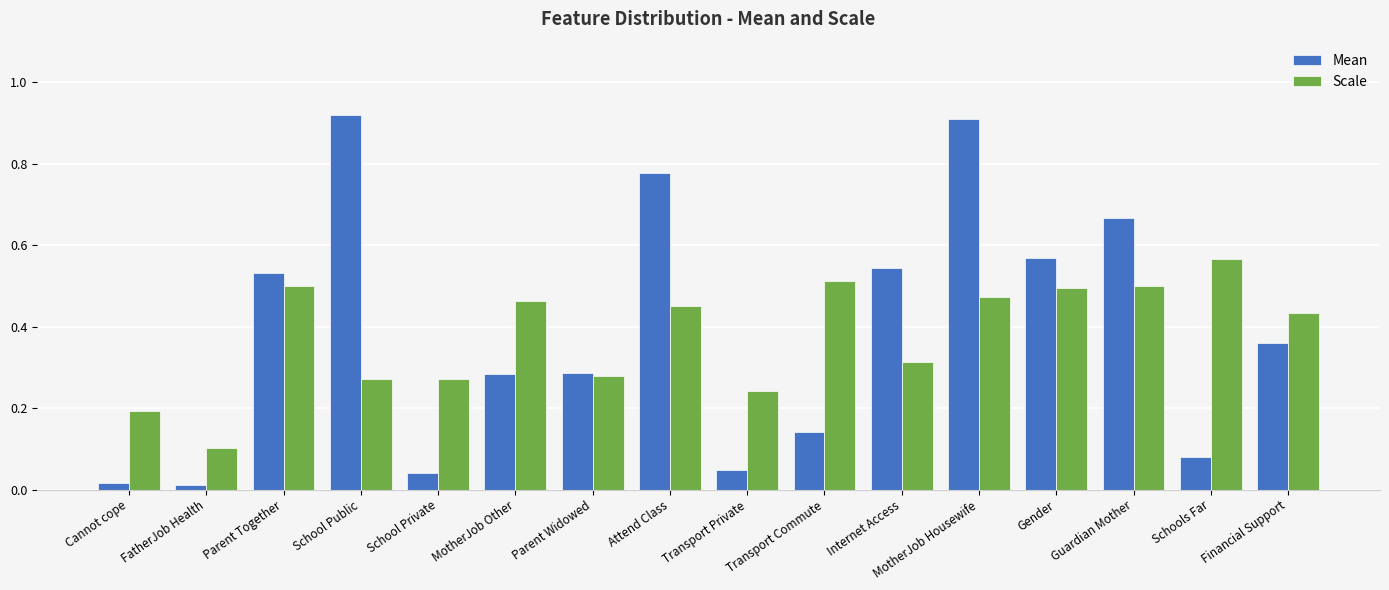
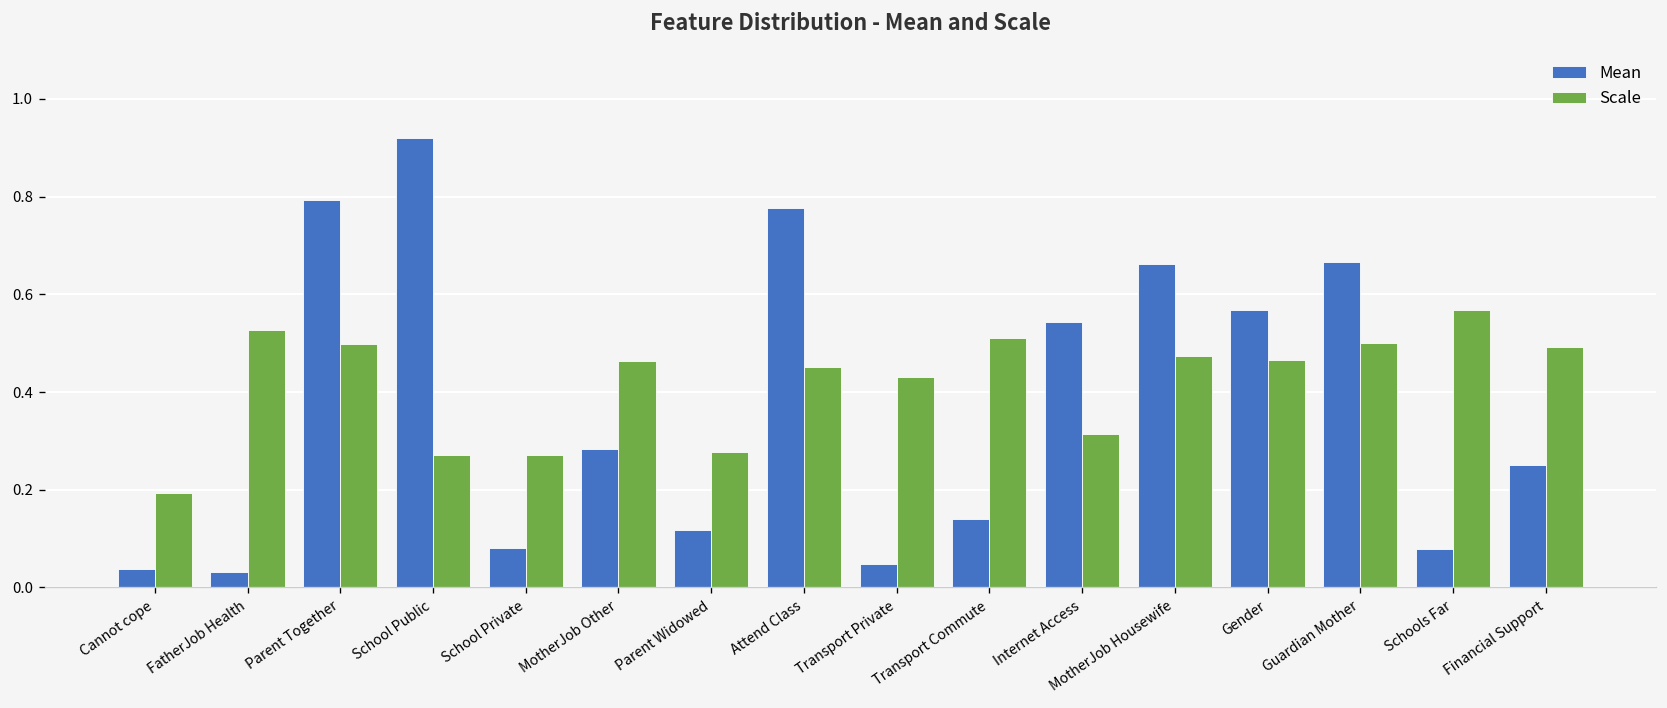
Mean, Cannot cope: 0.02 -> 0.04
Mean, FatherJob Health: 0.01 -> 0.03
Scale, FatherJob Health: 0.10 -> 0.53
Mean, Parent Together: 0.53 -> 0.79
Mean, School Private: 0.04 -> 0.08
Mean, Parent Widowed: 0.29 -> 0.12
Scale, Transport Private: 0.24 -> 0.43
Mean, MotherJob Housewife: 0.91 -> 0.66
Scale, Gender: 0.50 -> 0.47
Mean, Financial Support: 0.36 -> 0.25
Scale, Financial Support: 0.43 -> 0.49
